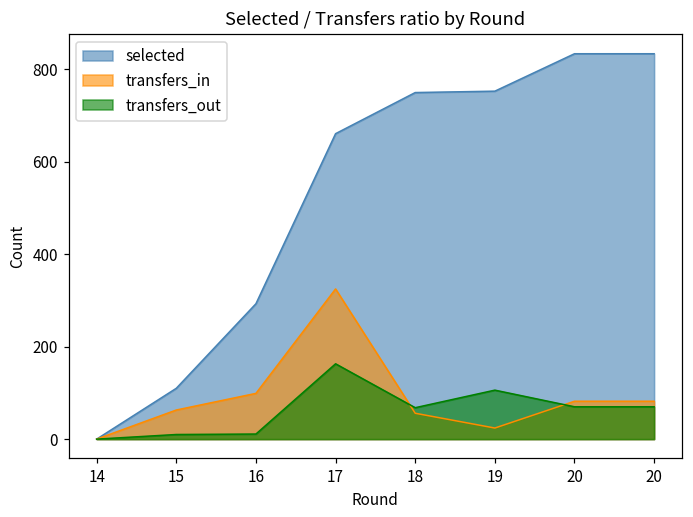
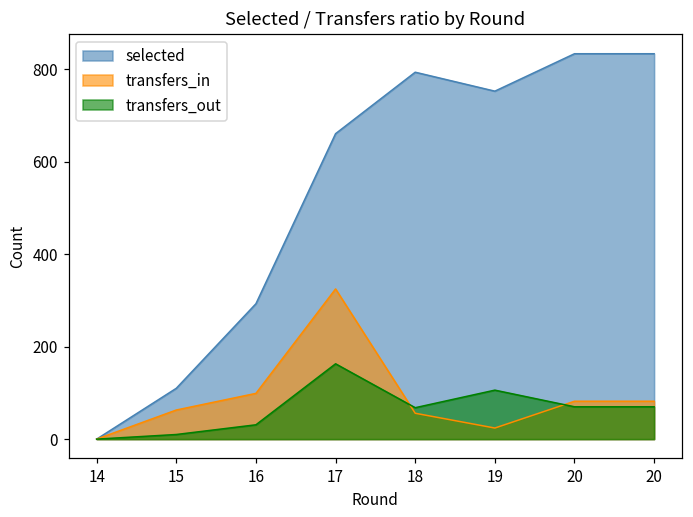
transfers_out, 16: 10 -> 30
selected, 18: 750 -> 790
